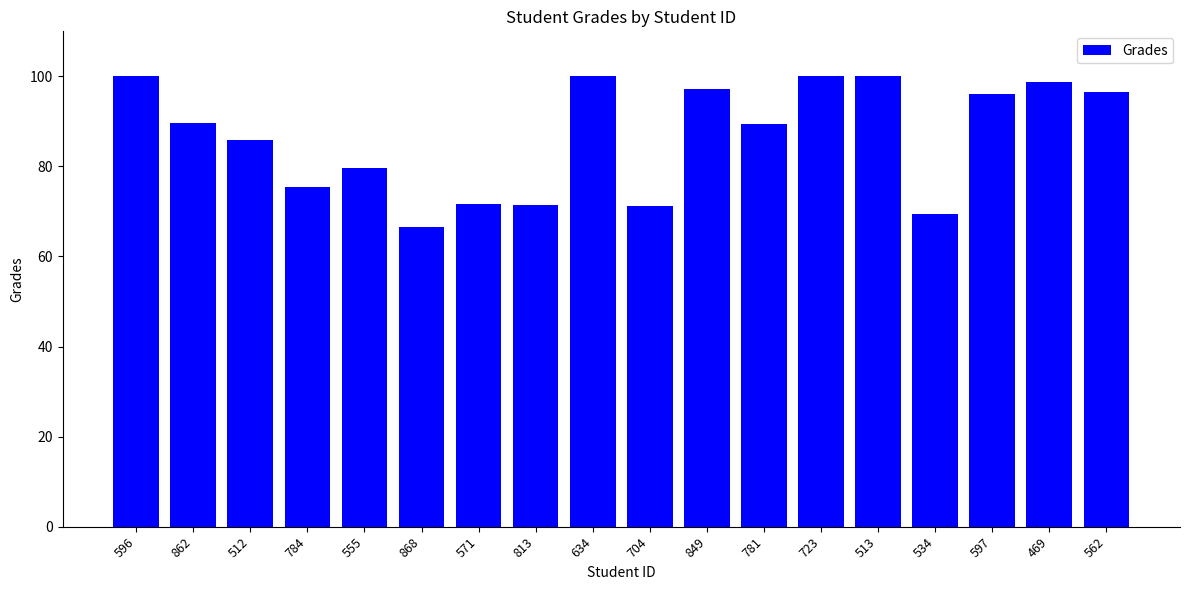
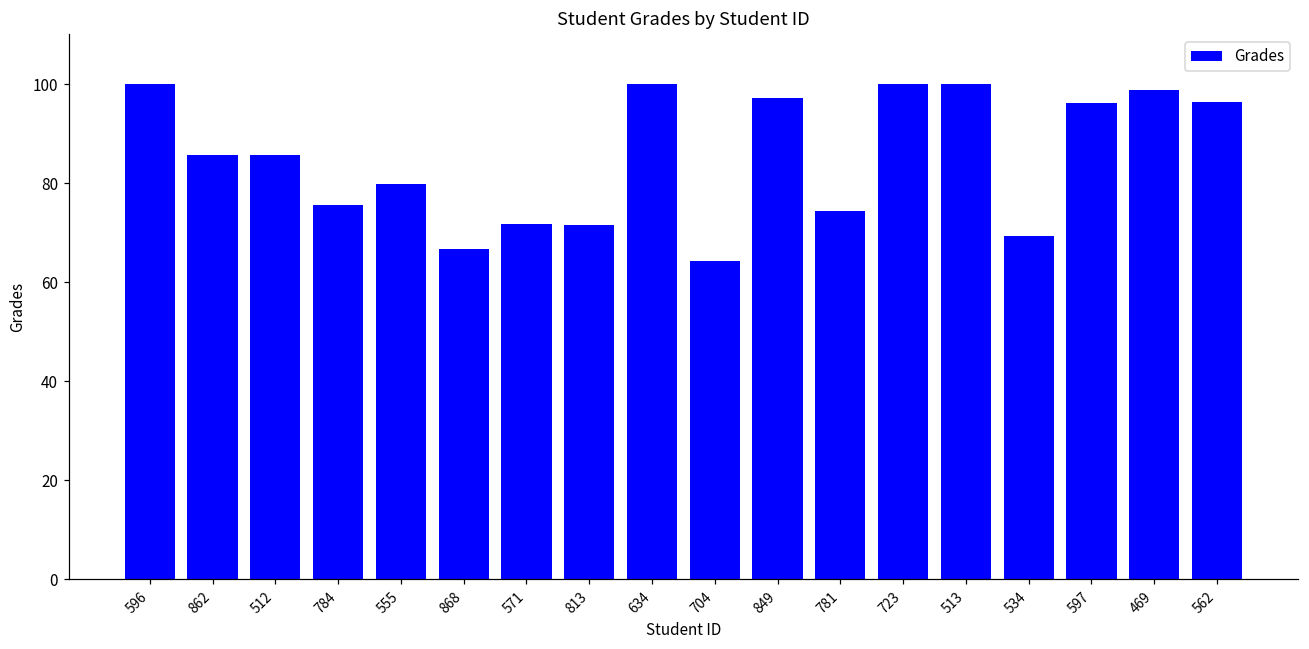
862: 90 -> 86
704: 71 -> 64
781: 89 -> 74
